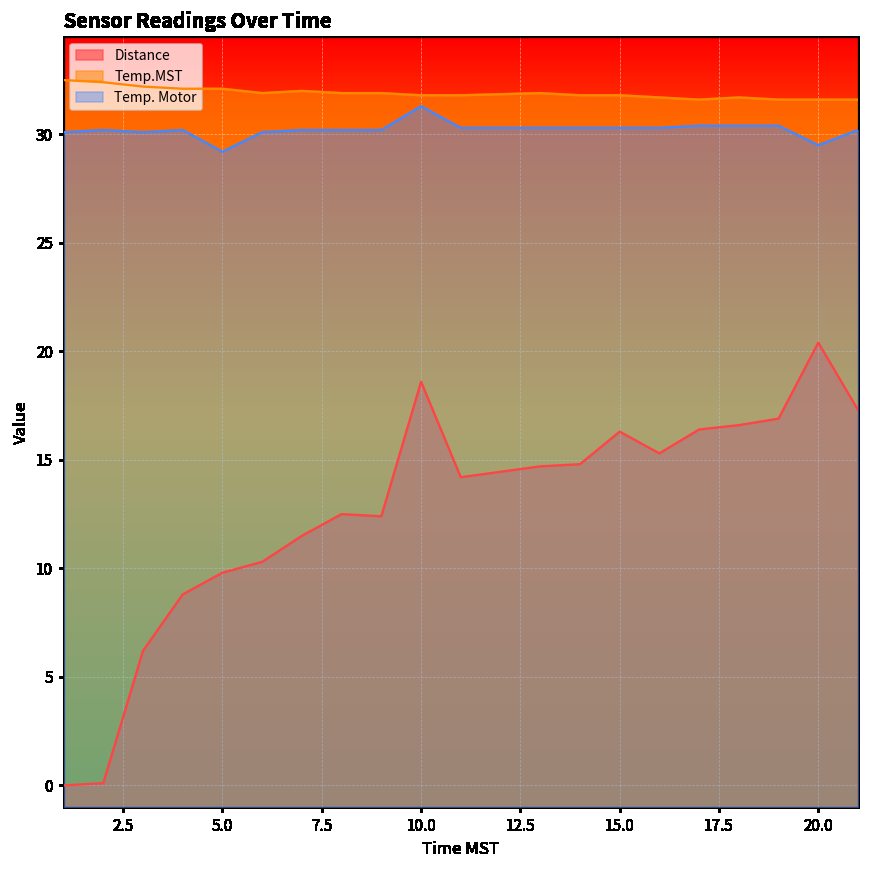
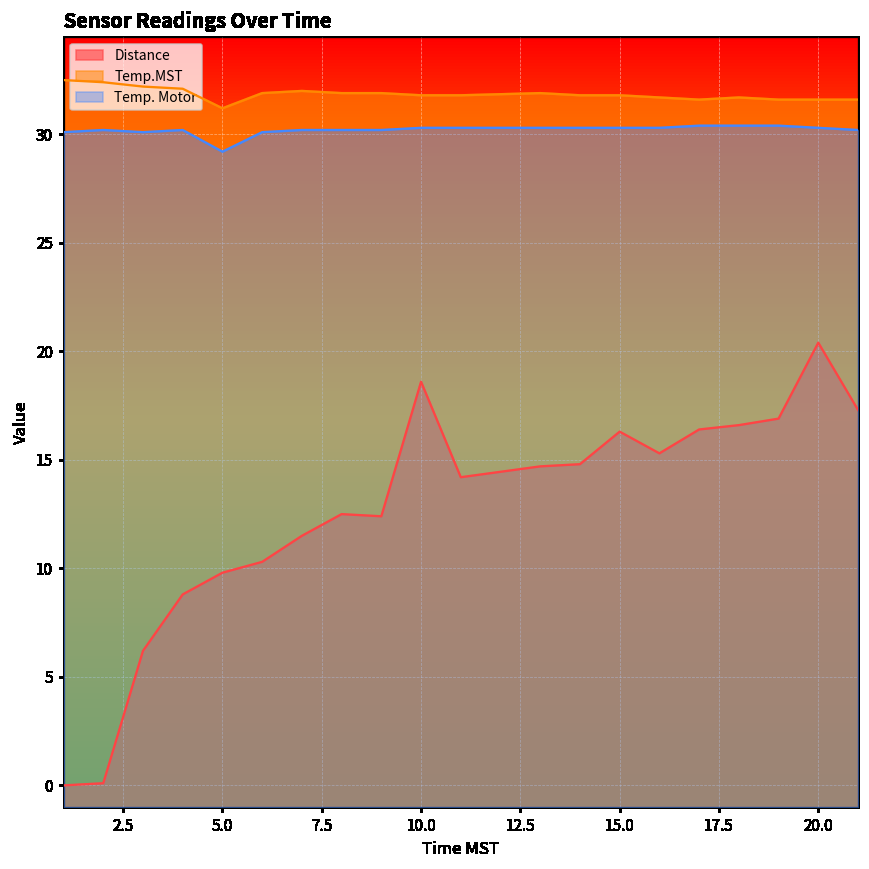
Temp.MST, 5.0: 32.1 -> 31.2
Temp. Motor, 10.0: 31.3 -> 30.3
Temp. Motor, 20.0: 29.5 -> 30.3
